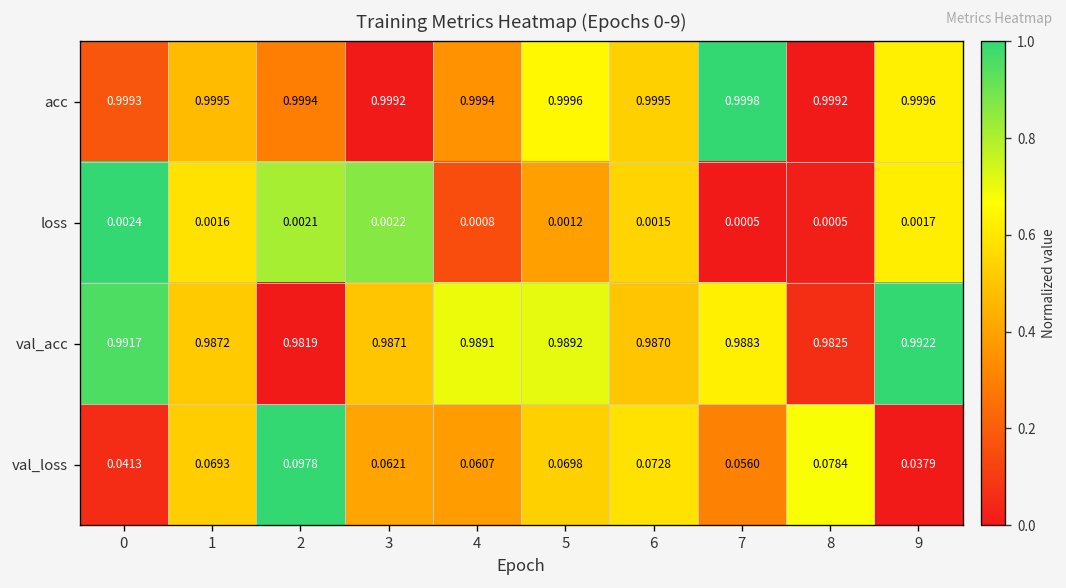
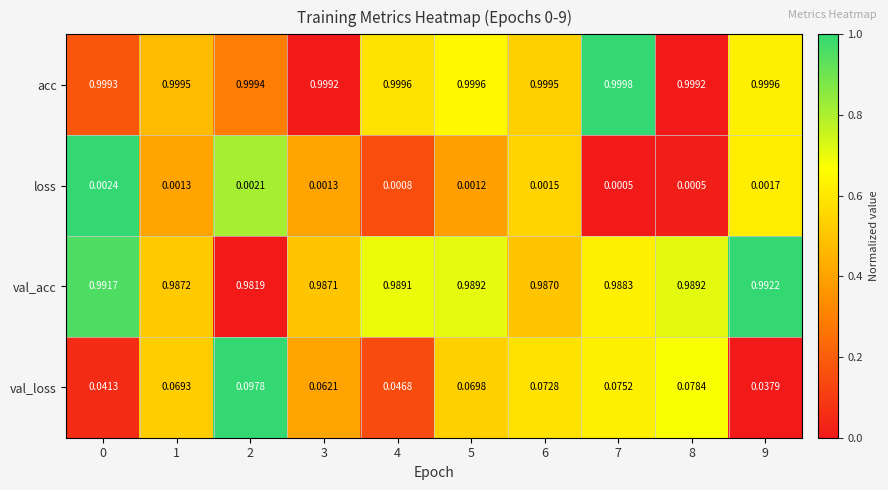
acc, 4: 0.9994 -> 0.9996
loss, 1: 0.0016 -> 0.0013
loss, 3: 0.0022 -> 0.0013
val_acc, 8: 0.9825 -> 0.9892
val_loss, 4: 0.0607 -> 0.0468
val_loss, 7: 0.0560 -> 0.0752
